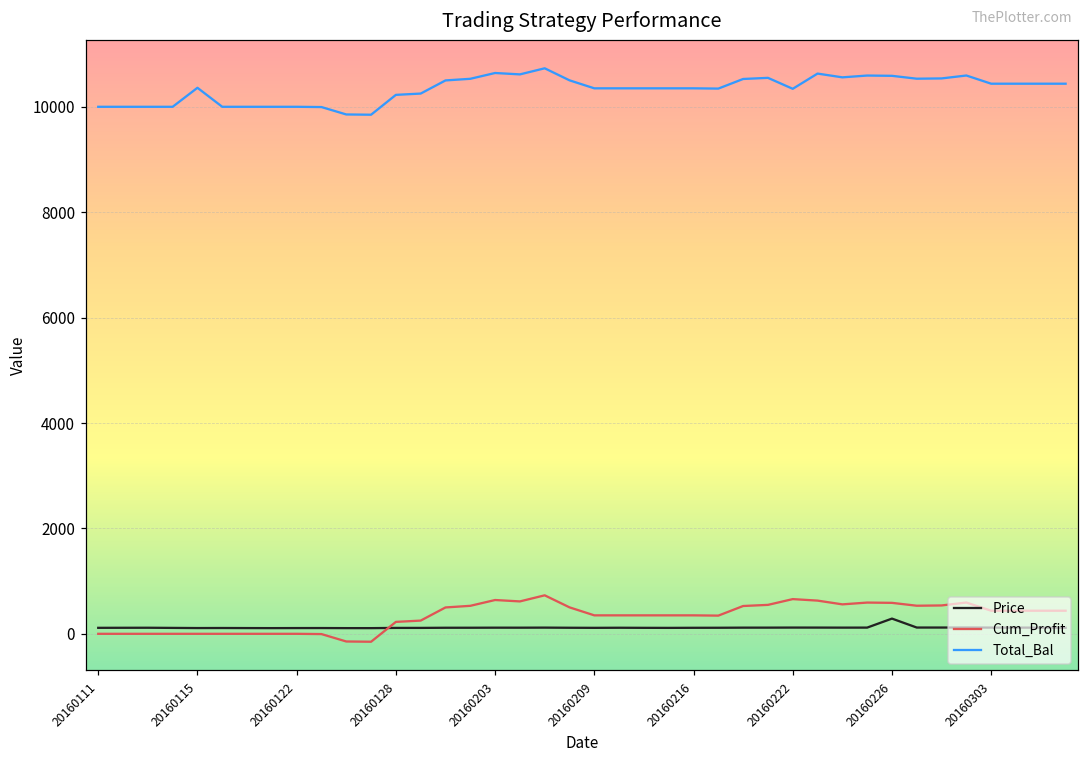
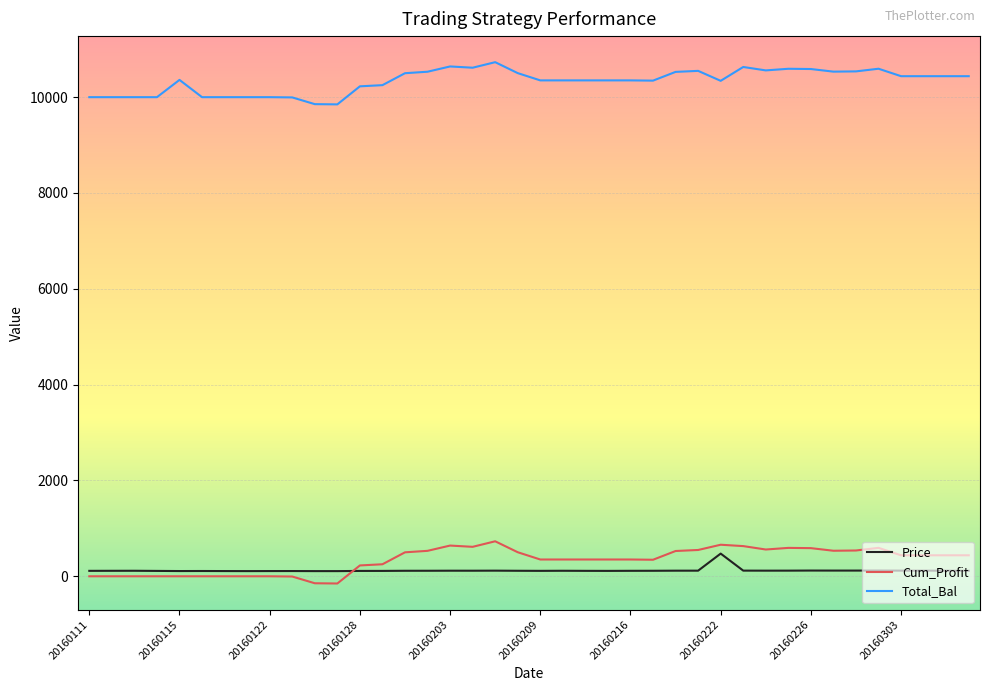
Price, 20160222: 100 -> 500
Price, 20160226: 300 -> 100
